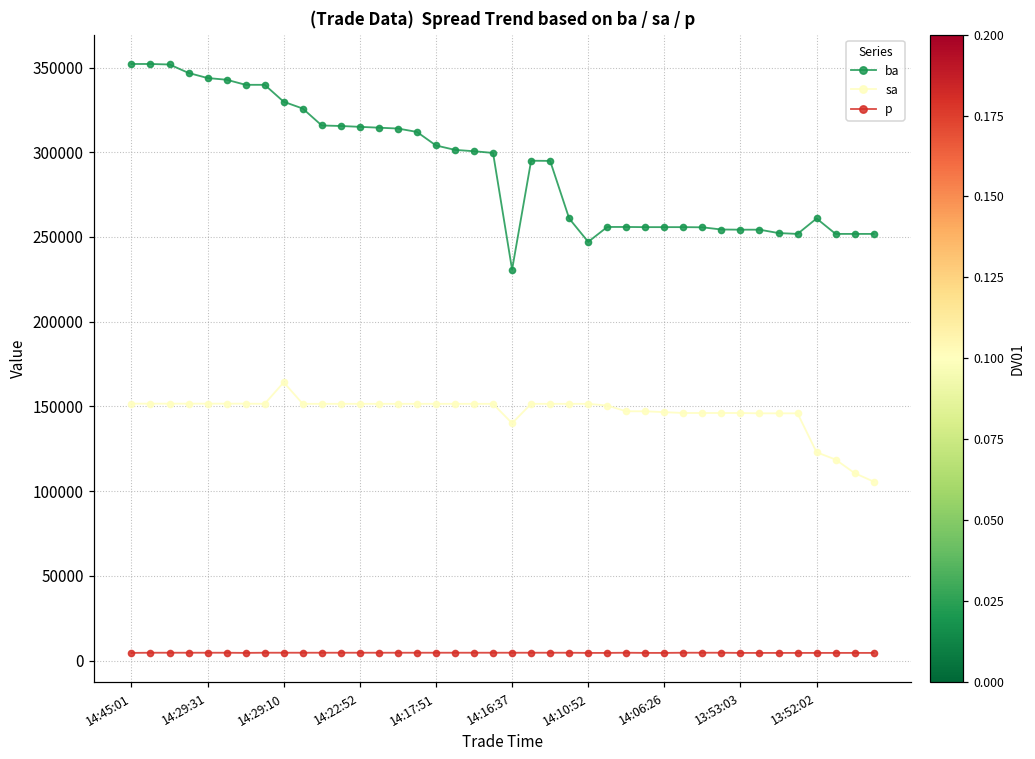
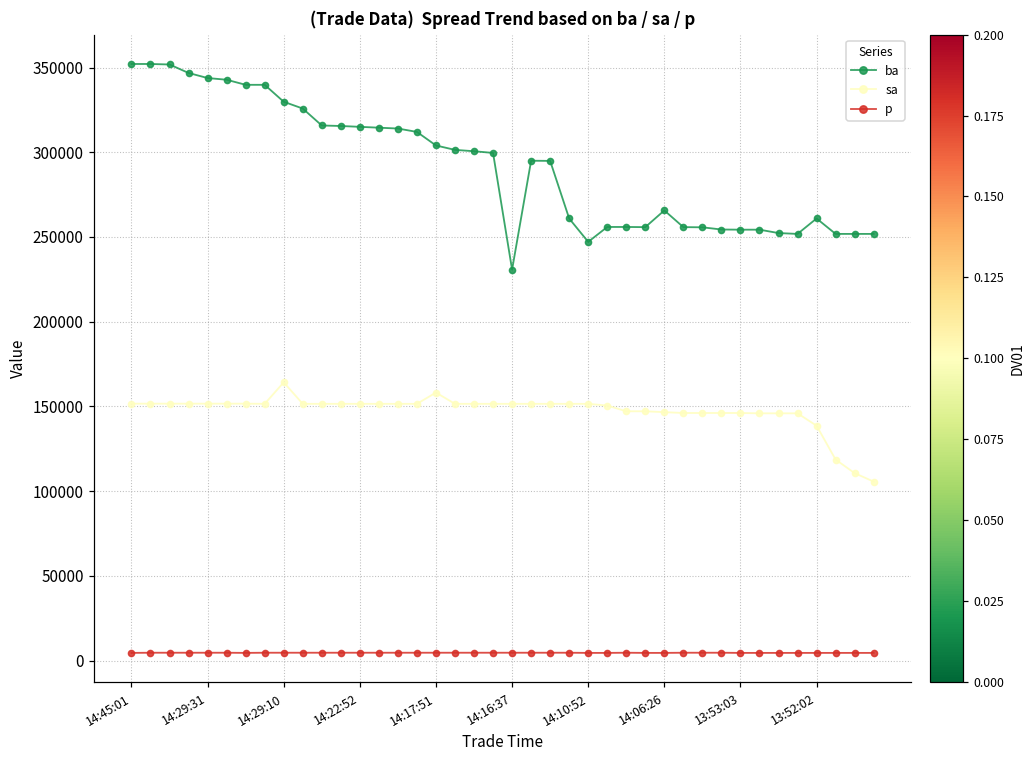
sa, 14:17:51: 152000 -> 158000
sa, 14:16:37: 140000 -> 152000
ba, 14:06:26: 256000 -> 266000
sa, 13:52:02: 123000 -> 139000
